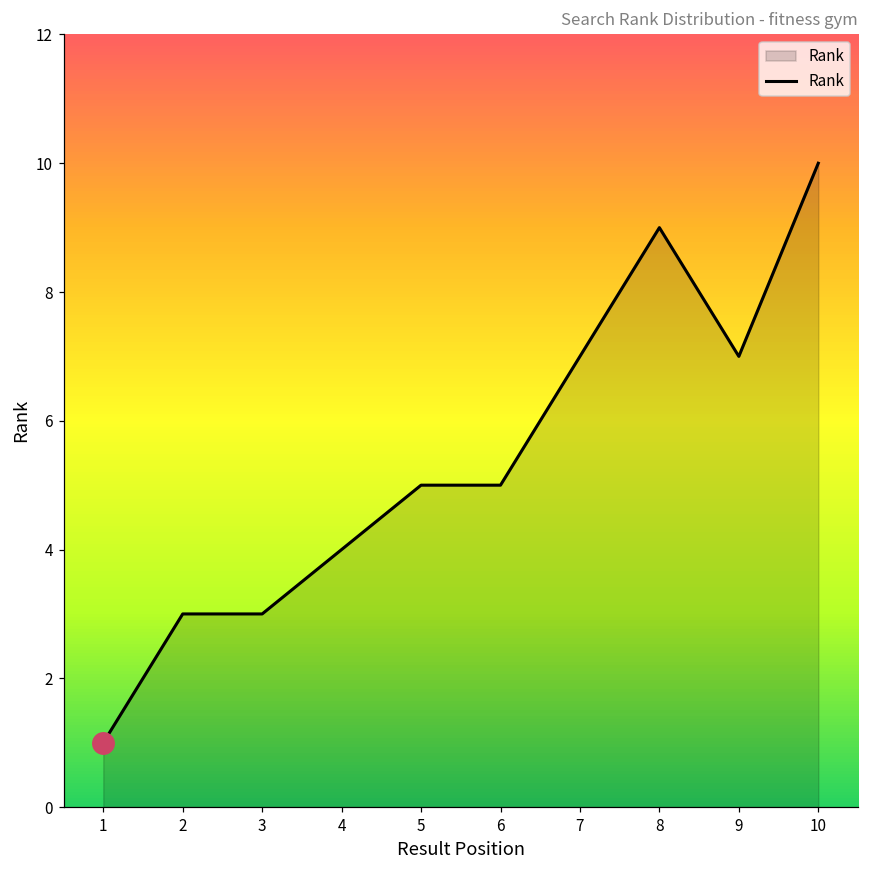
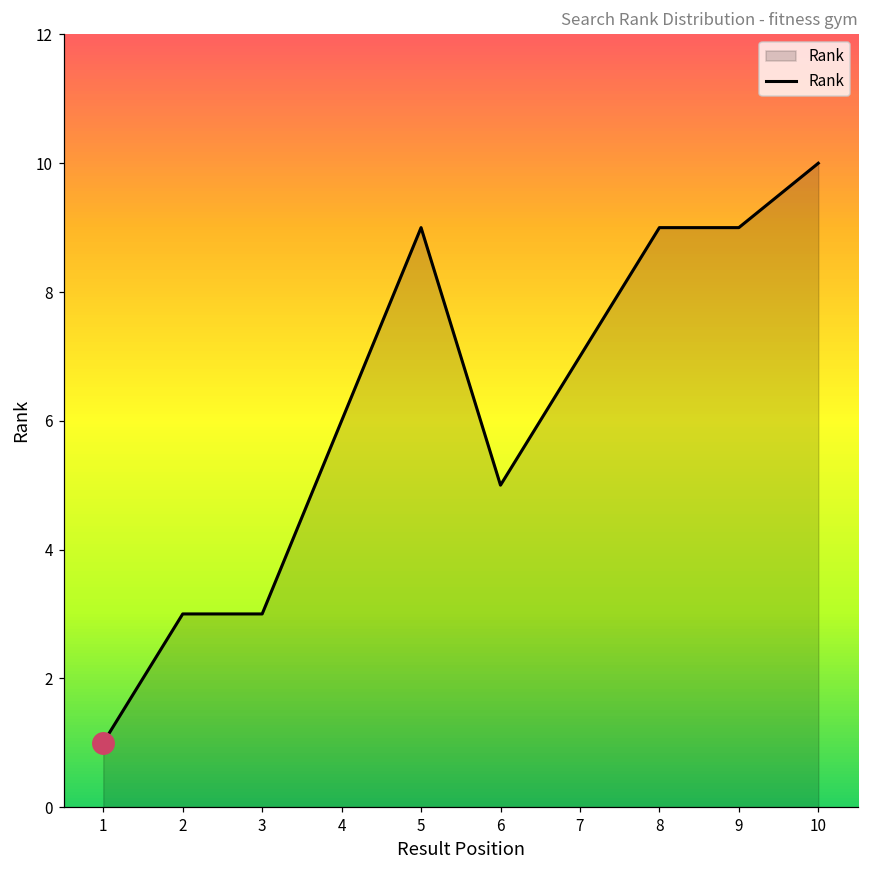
Rank, 4: 4 -> 6
Rank, 5: 5 -> 9
Rank, 9: 7 -> 9
